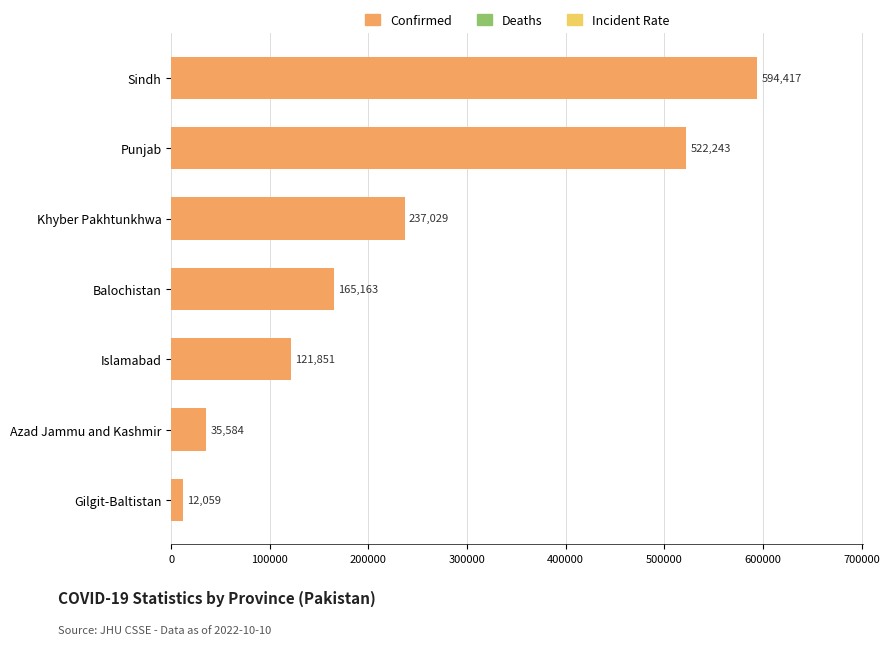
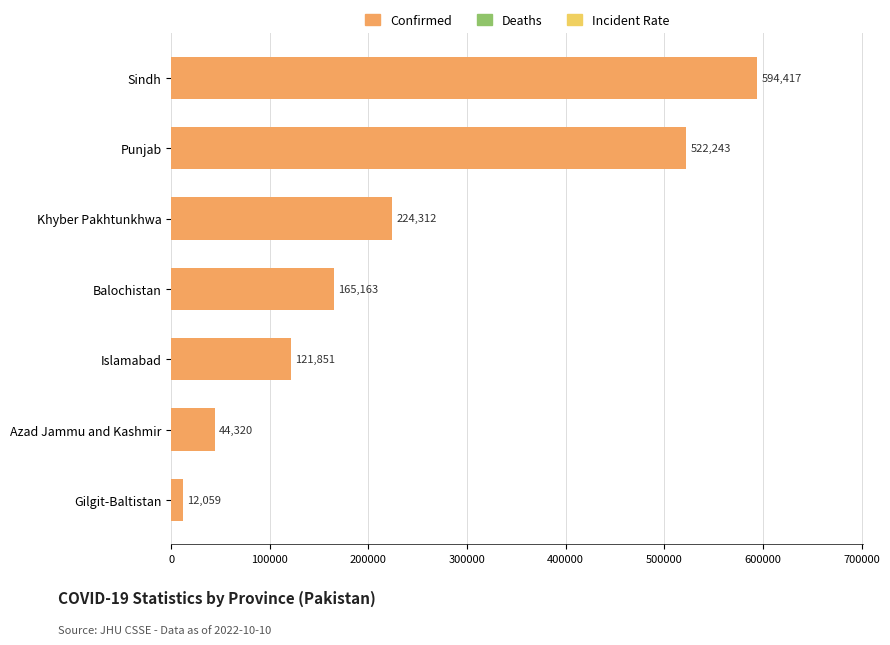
Khyber Pakhtunkhwa: 237,029 -> 224,312
Azad Jammu and Kashmir: 35,584 -> 44,320
